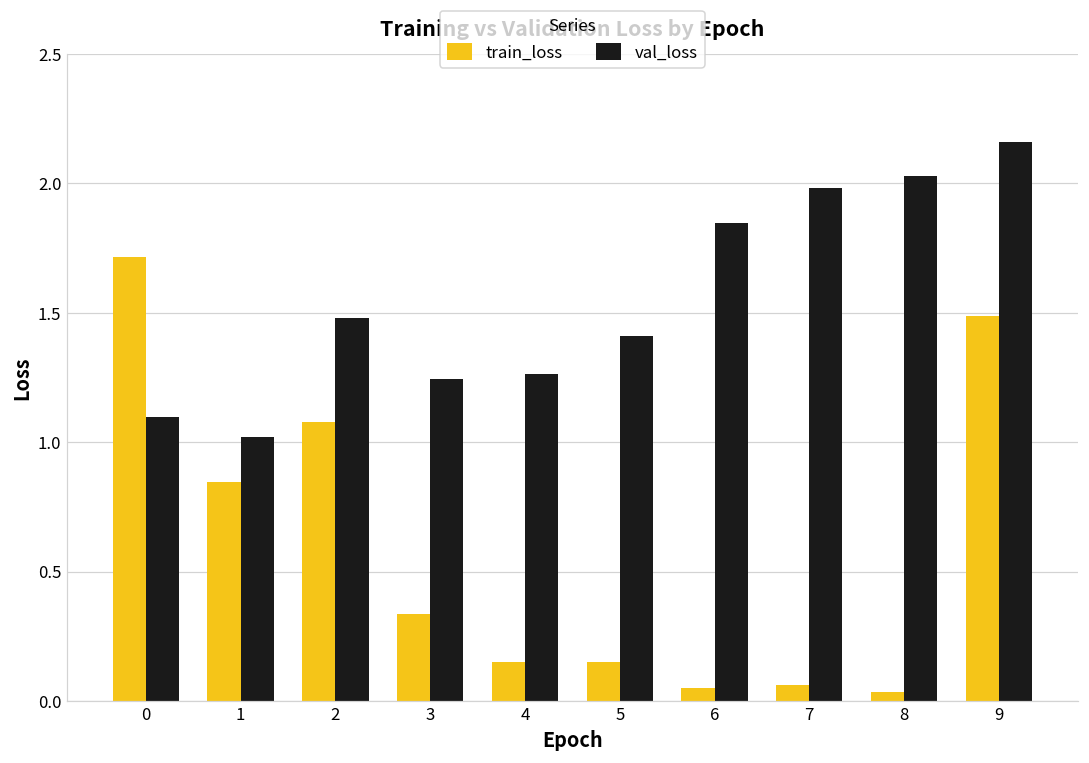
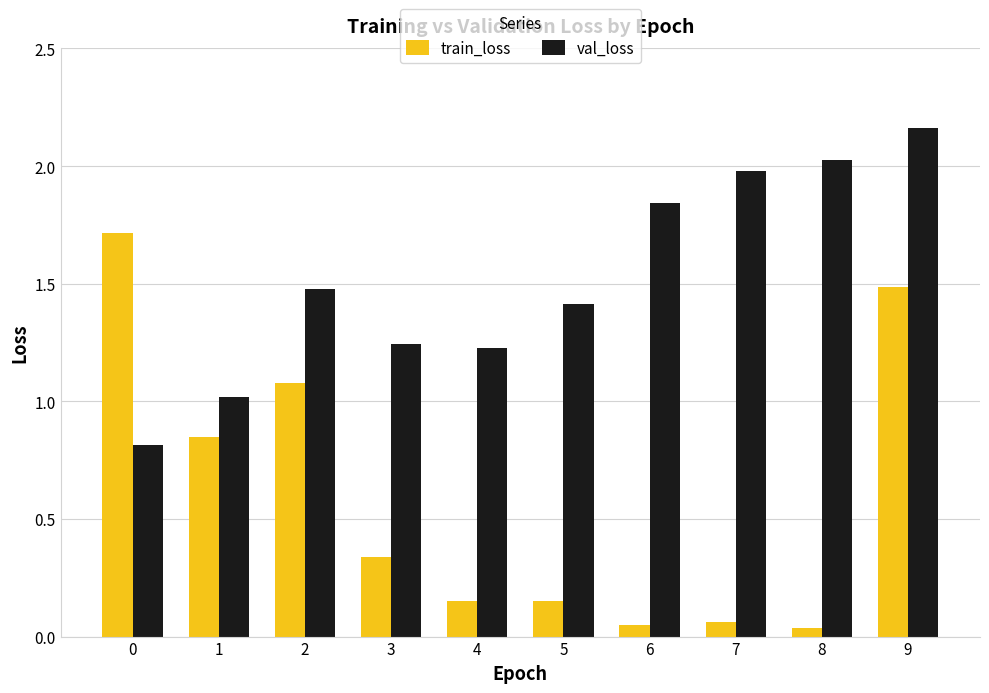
val_loss, 0: 1.10 -> 0.82
val_loss, 4: 1.26 -> 1.23
